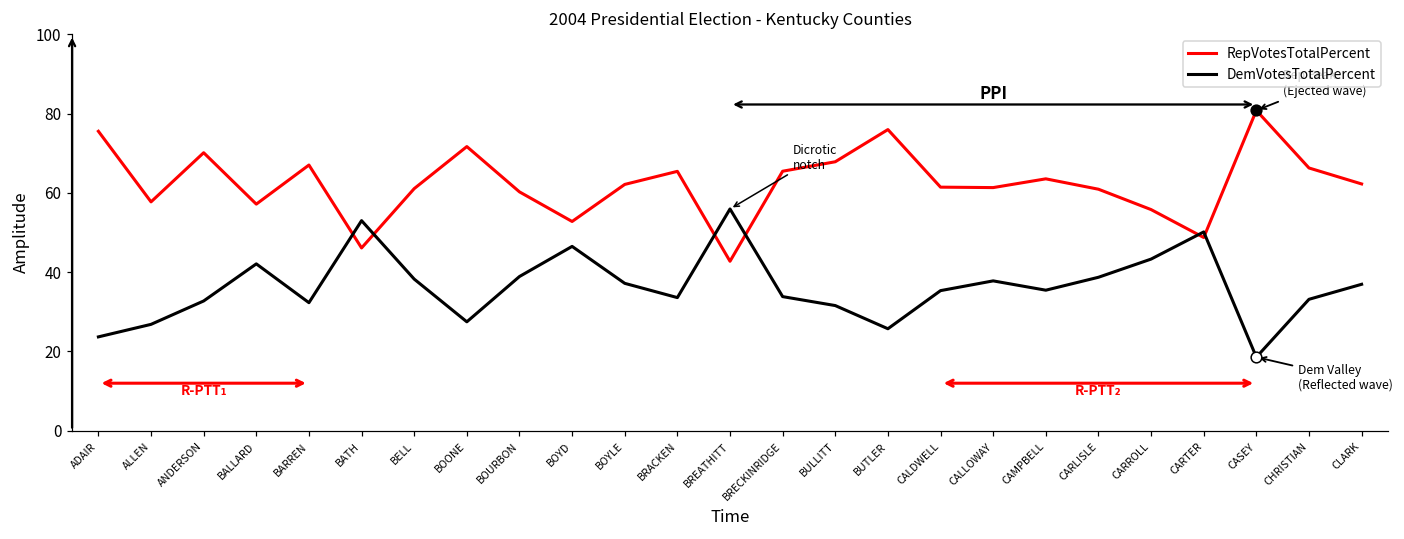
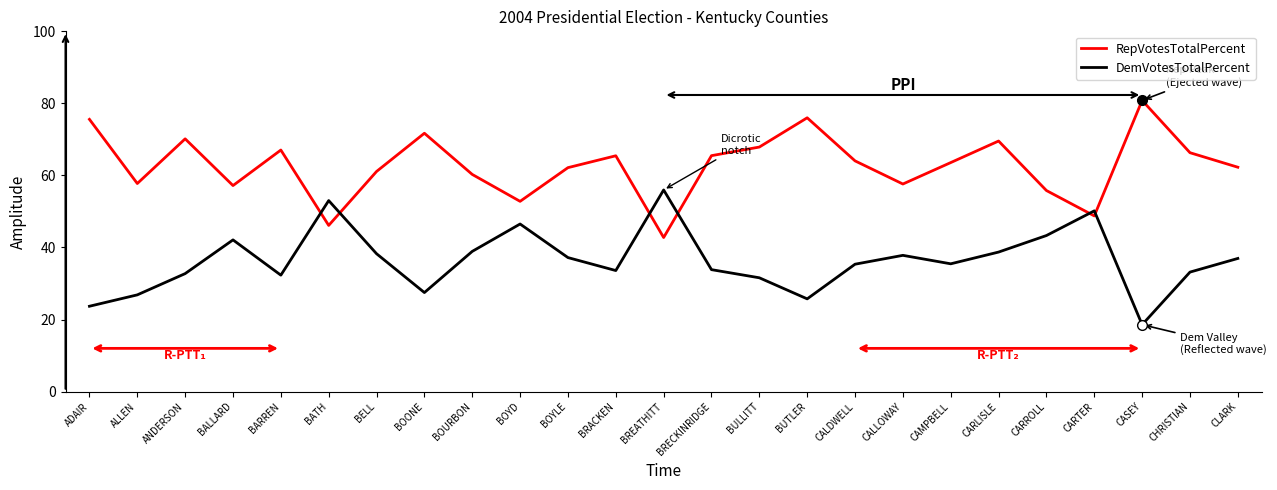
RepVotesTotalPercent, CALDWELL: 61 -> 64
RepVotesTotalPercent, CALLOWAY: 61 -> 58
RepVotesTotalPercent, CARLISLE: 61 -> 70
